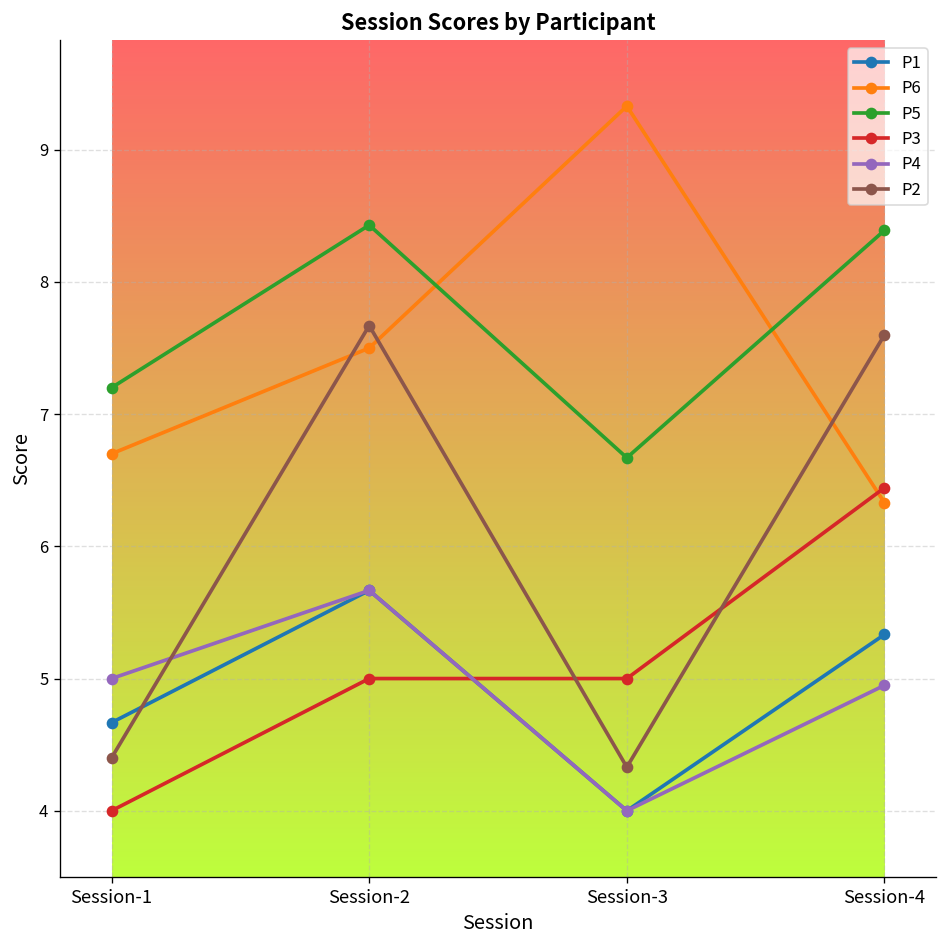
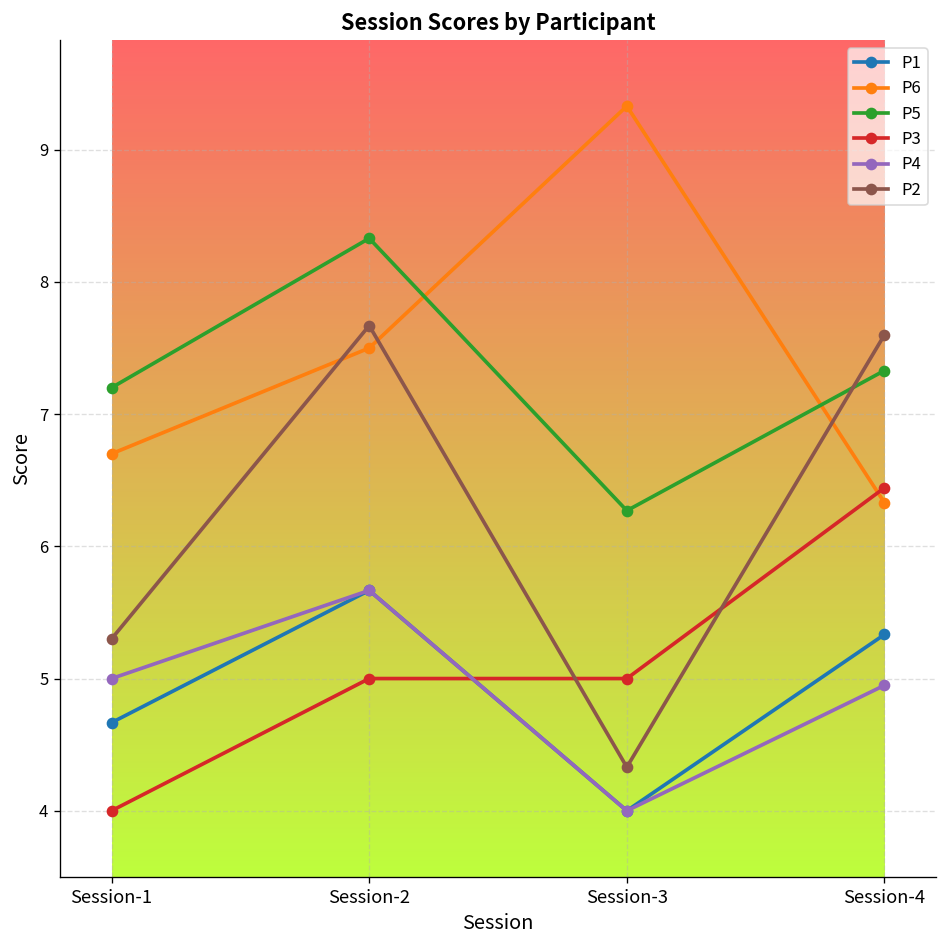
P2, Session-1: 4.4 -> 5.3
P5, Session-2: 8.43 -> 8.33
P5, Session-3: 6.67 -> 6.27
P5, Session-4: 8.39 -> 7.33
